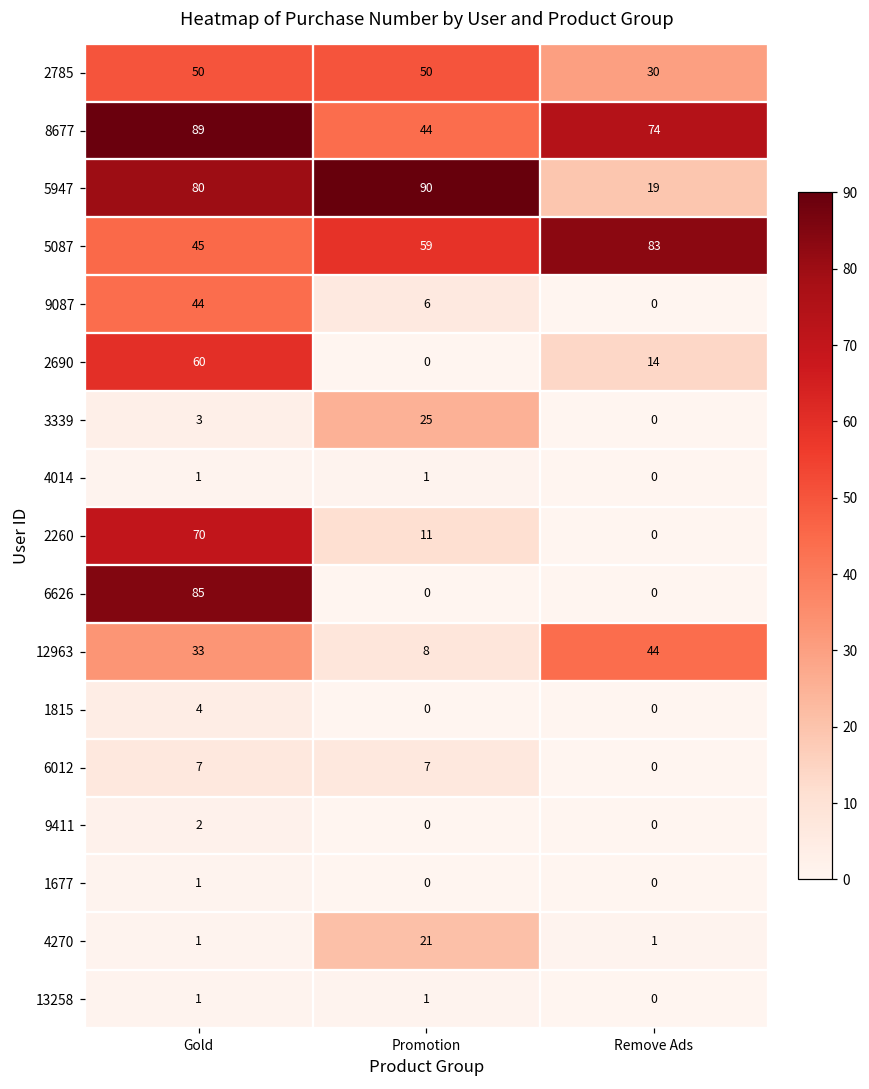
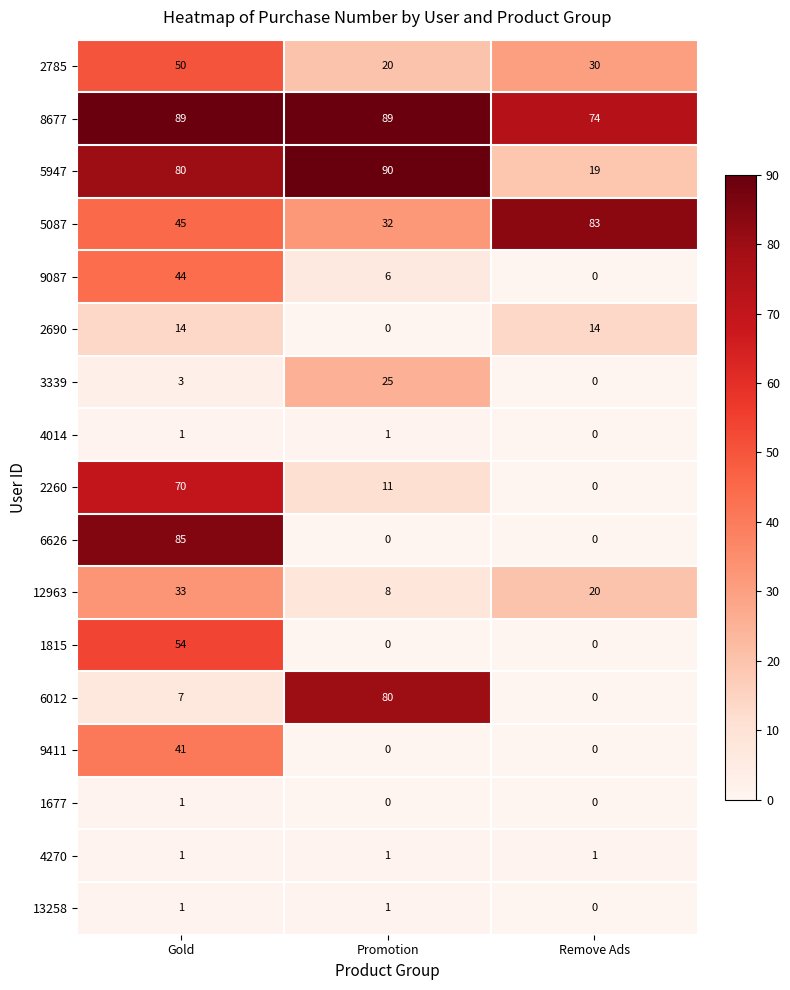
2785, Promotion: 50 -> 20
8677, Promotion: 44 -> 89
5087, Promotion: 59 -> 32
2690, Gold: 60 -> 14
12963, Remove Ads: 44 -> 20
1815, Gold: 4 -> 54
6012, Promotion: 7 -> 80
9411, Gold: 2 -> 41
4270, Promotion: 21 -> 1
